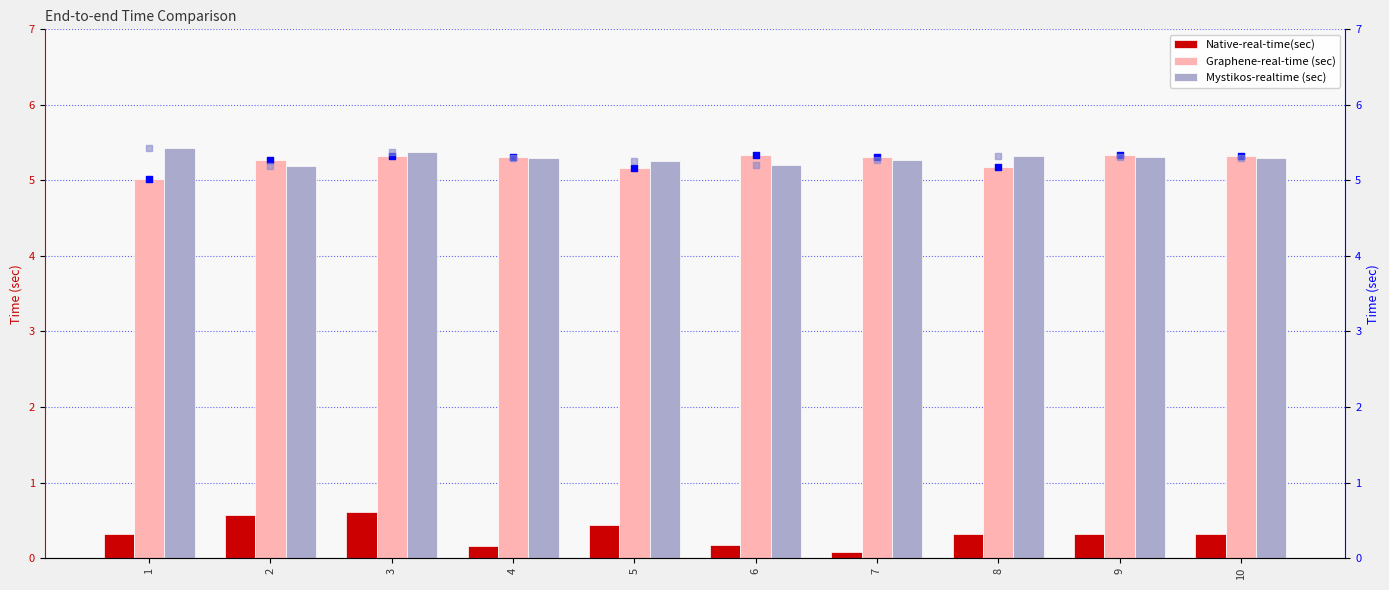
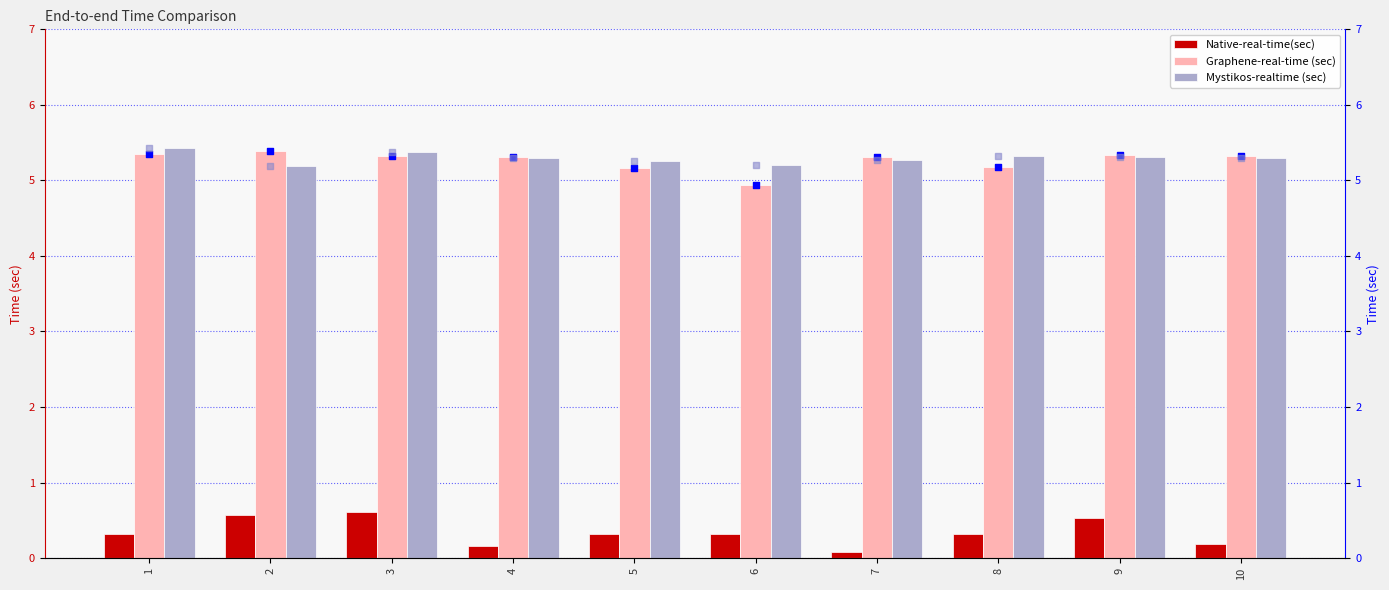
Graphene-real-time (sec), 1: 5.0 -> 5.4
Graphene-real-time (sec), 2: 5.3 -> 5.4
Native-real-time(sec), 5: 0.4 -> 0.3
Native-real-time(sec), 6: 0.2 -> 0.3
Graphene-real-time (sec), 6: 5.3 -> 4.9
Native-real-time(sec), 9: 0.3 -> 0.5
Native-real-time(sec), 10: 0.3 -> 0.2
